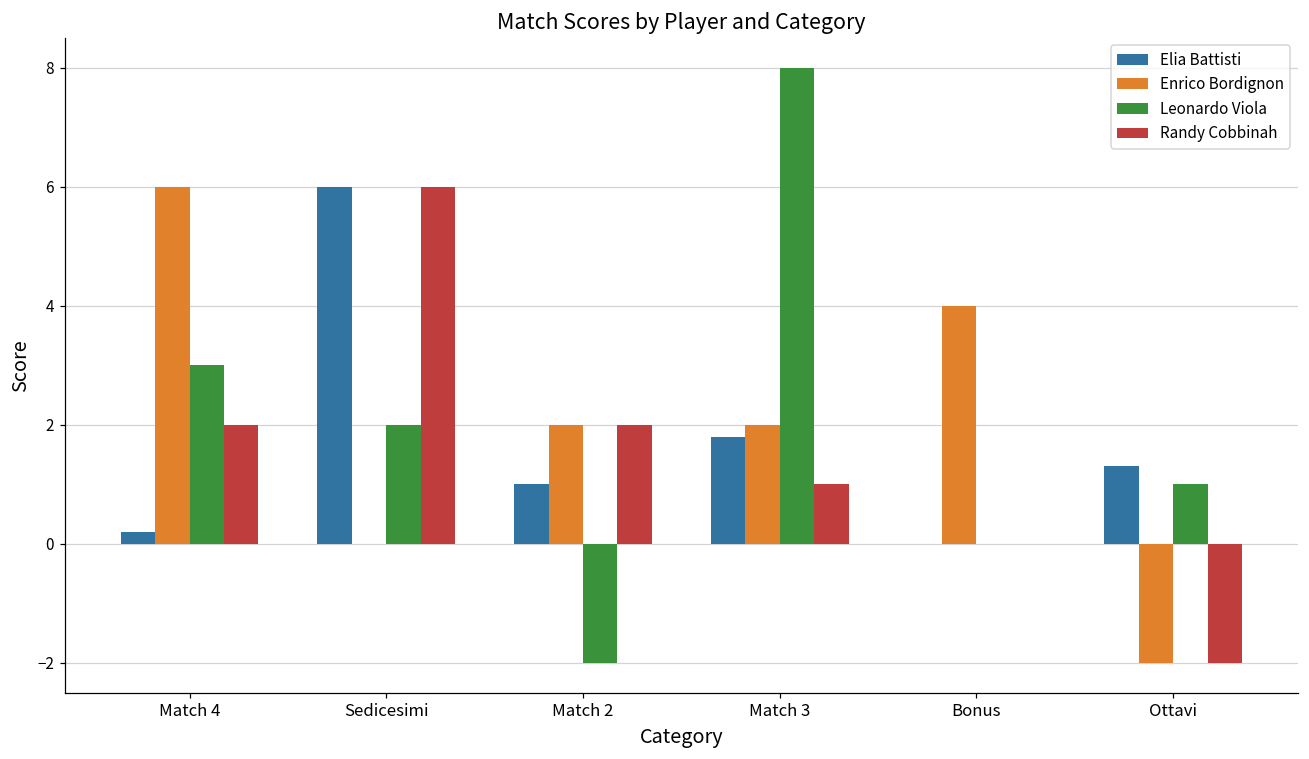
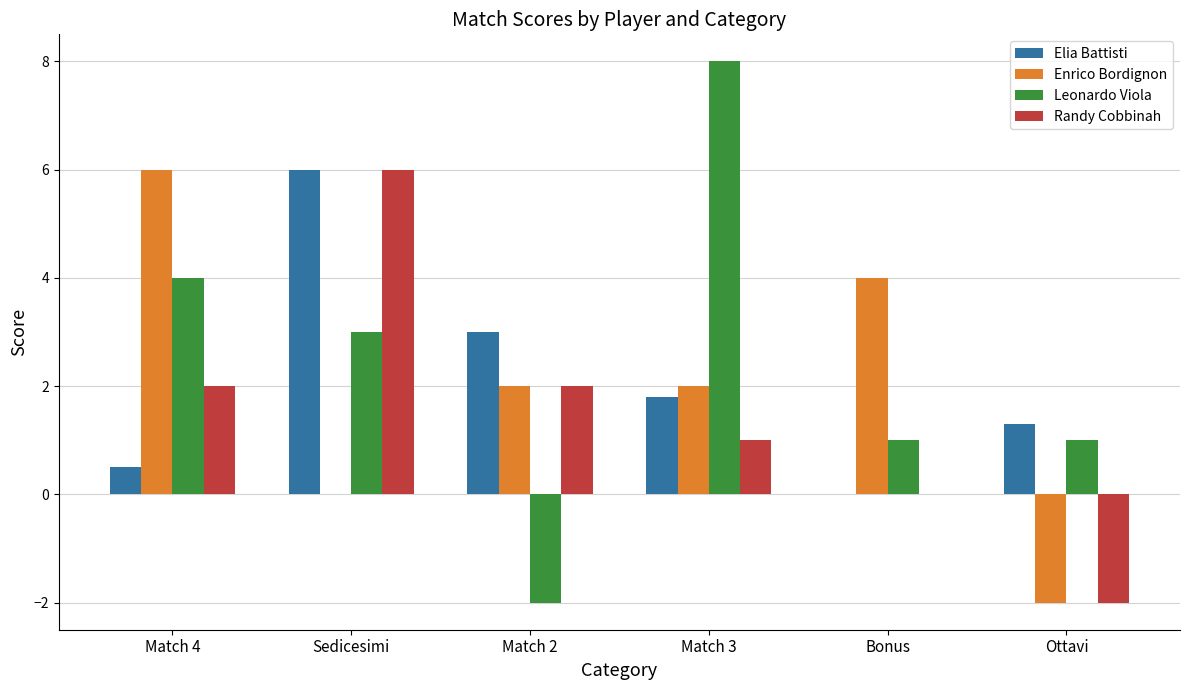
Elia Battisti, Match 4: 0.2 -> 0.5
Leonardo Viola, Match 4: 3 -> 4
Leonardo Viola, Sedicesimi: 2 -> 3
Elia Battisti, Match 2: 1 -> 3
Leonardo Viola, Bonus: 0 -> 1
